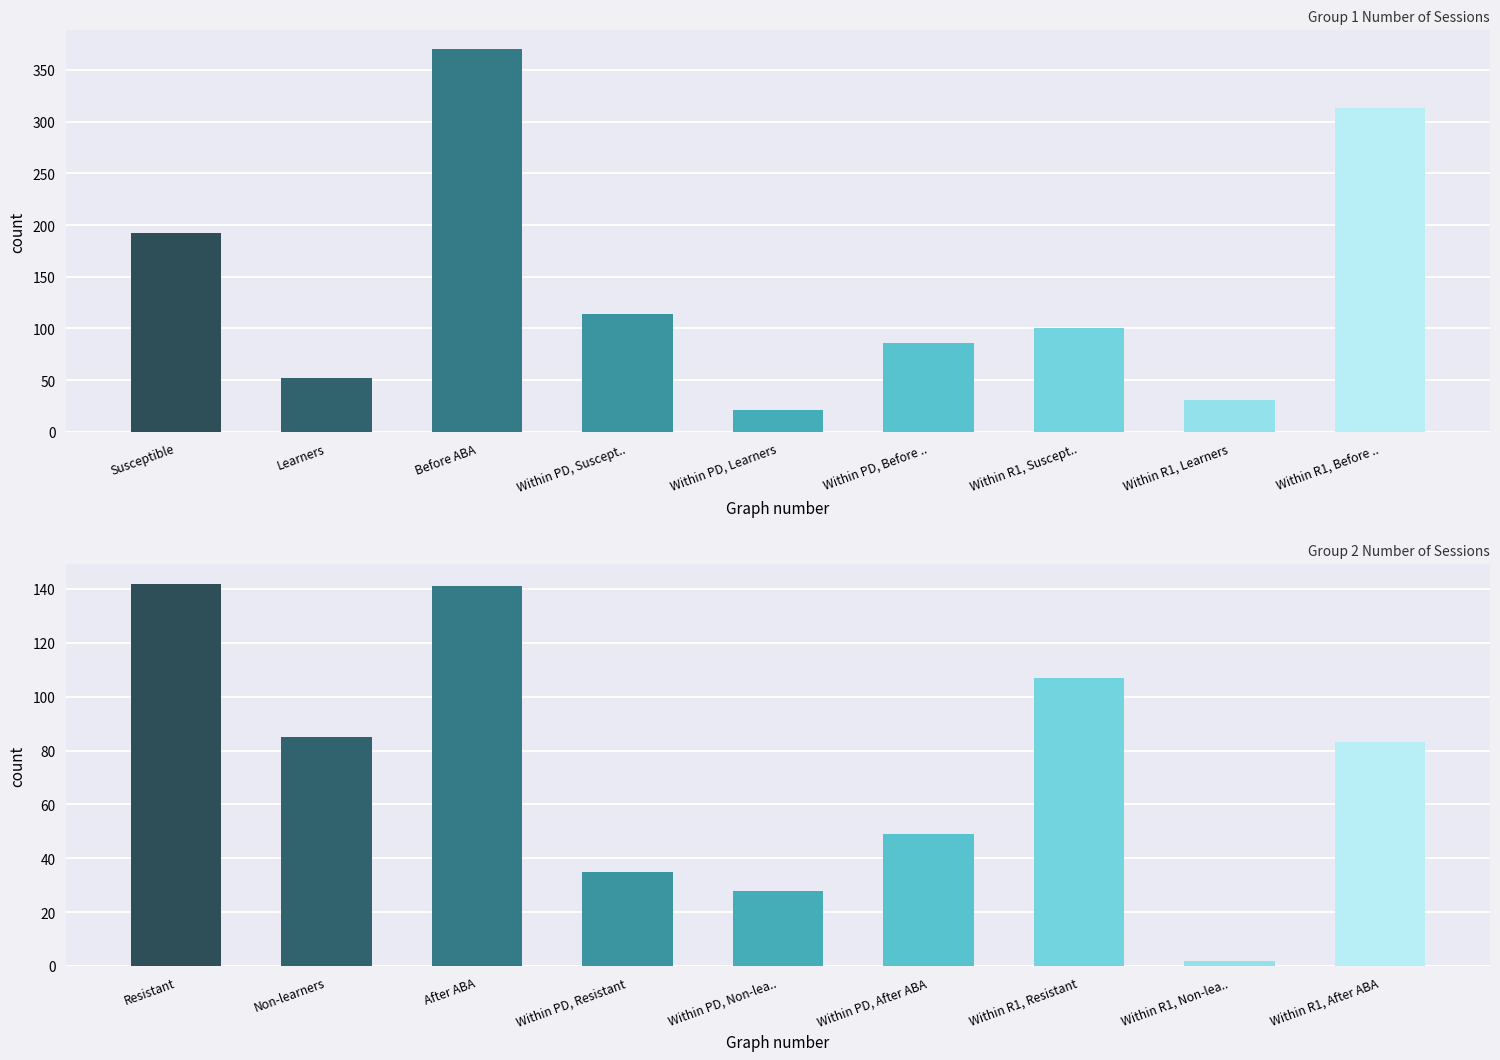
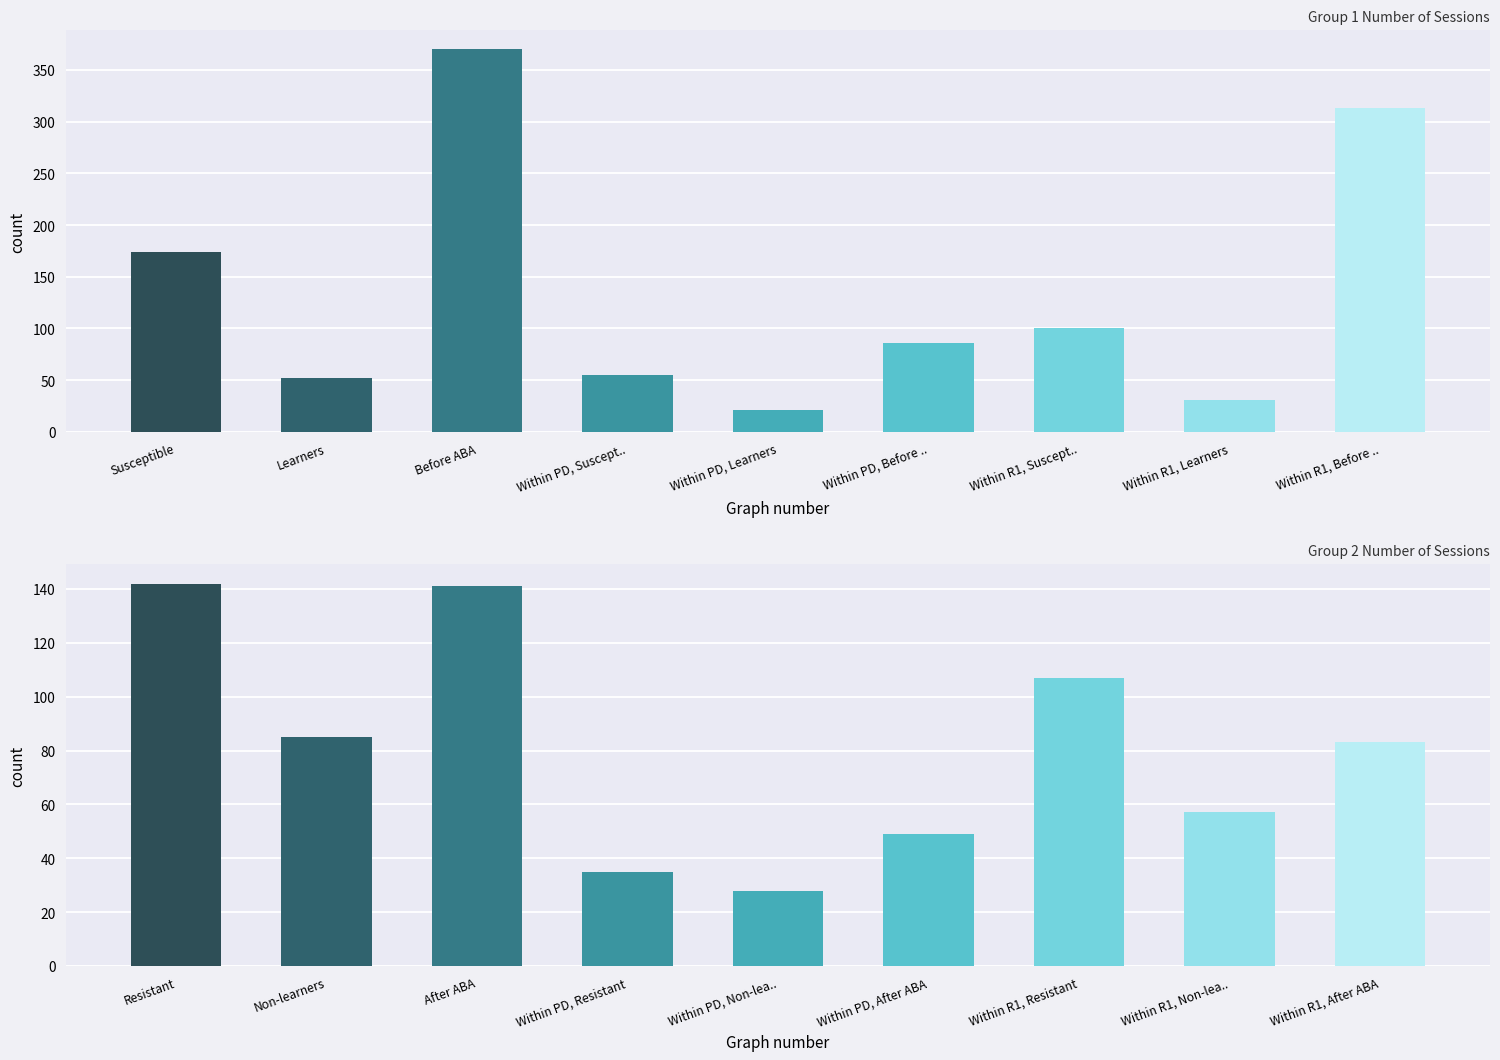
Group 1 Number of Sessions, Susceptible: 190 -> 170
Group 1 Number of Sessions, Within PD, Suscept..: 110 -> 60
Group 2 Number of Sessions, Within R1, Non-lea..: 2 -> 57
